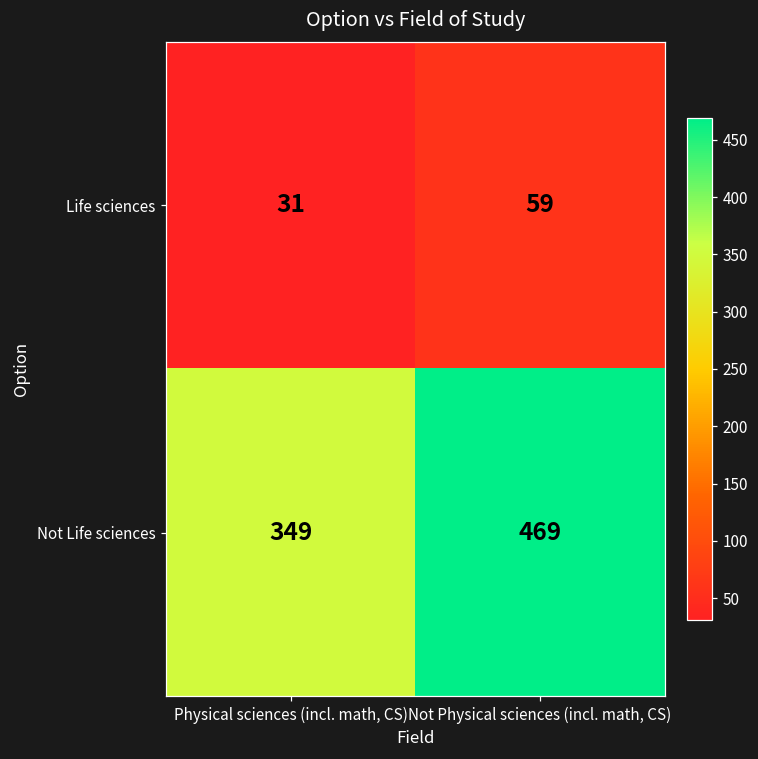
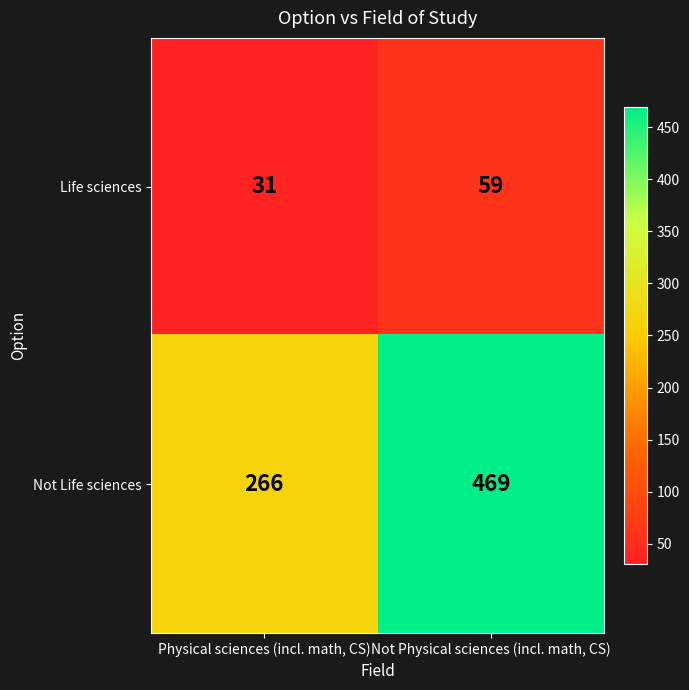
Not Life sciences, Physical sciences (incl. math, CS): 349 -> 266
